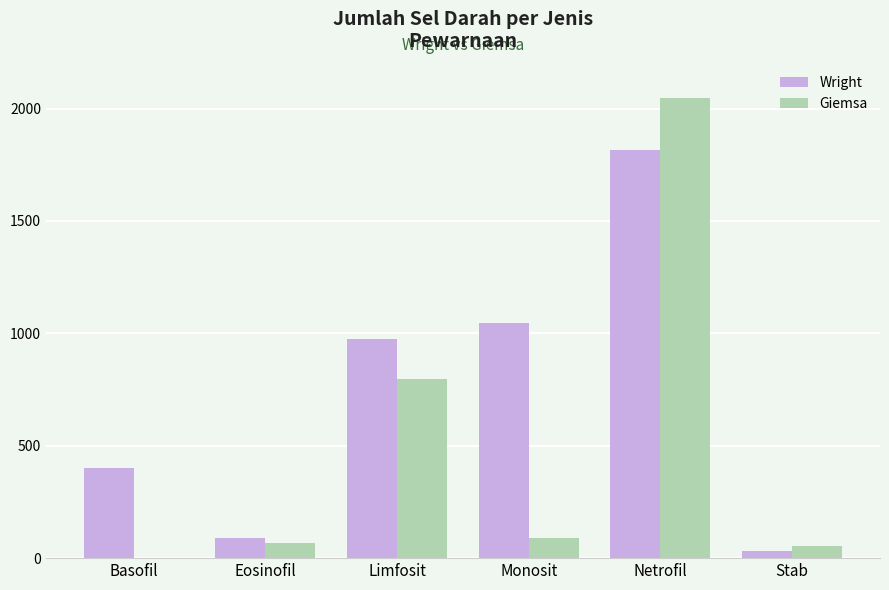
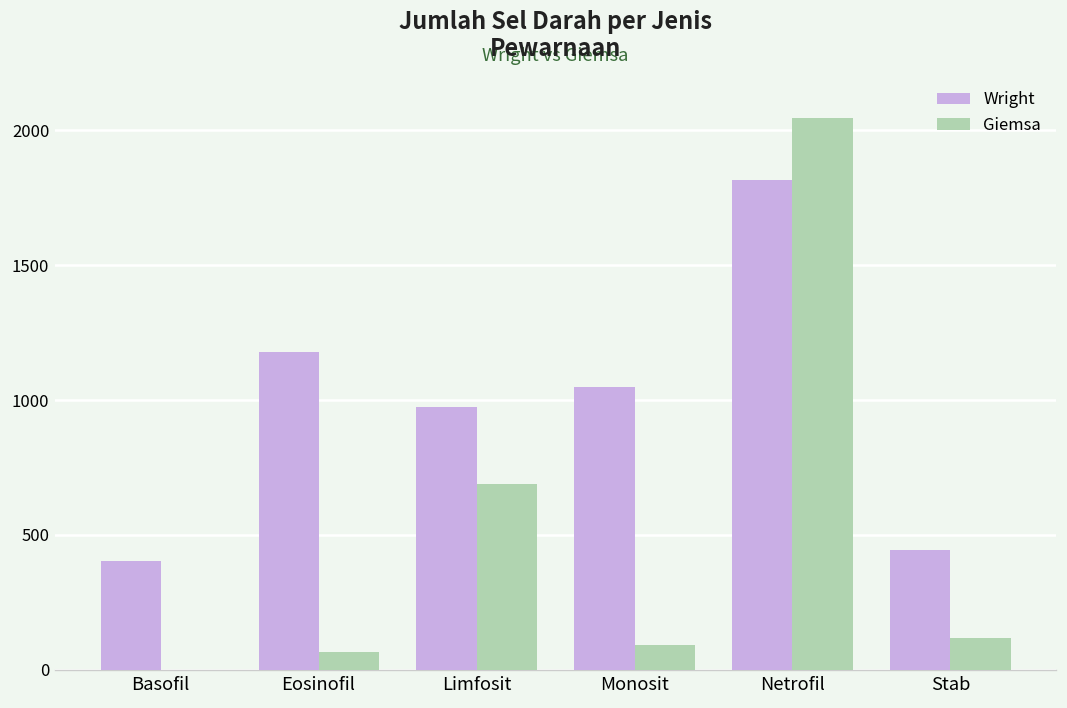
Wright, Eosinofil: 90 -> 1180
Giemsa, Limfosit: 800 -> 690
Wright, Stab: 30 -> 440
Giemsa, Stab: 60 -> 120
